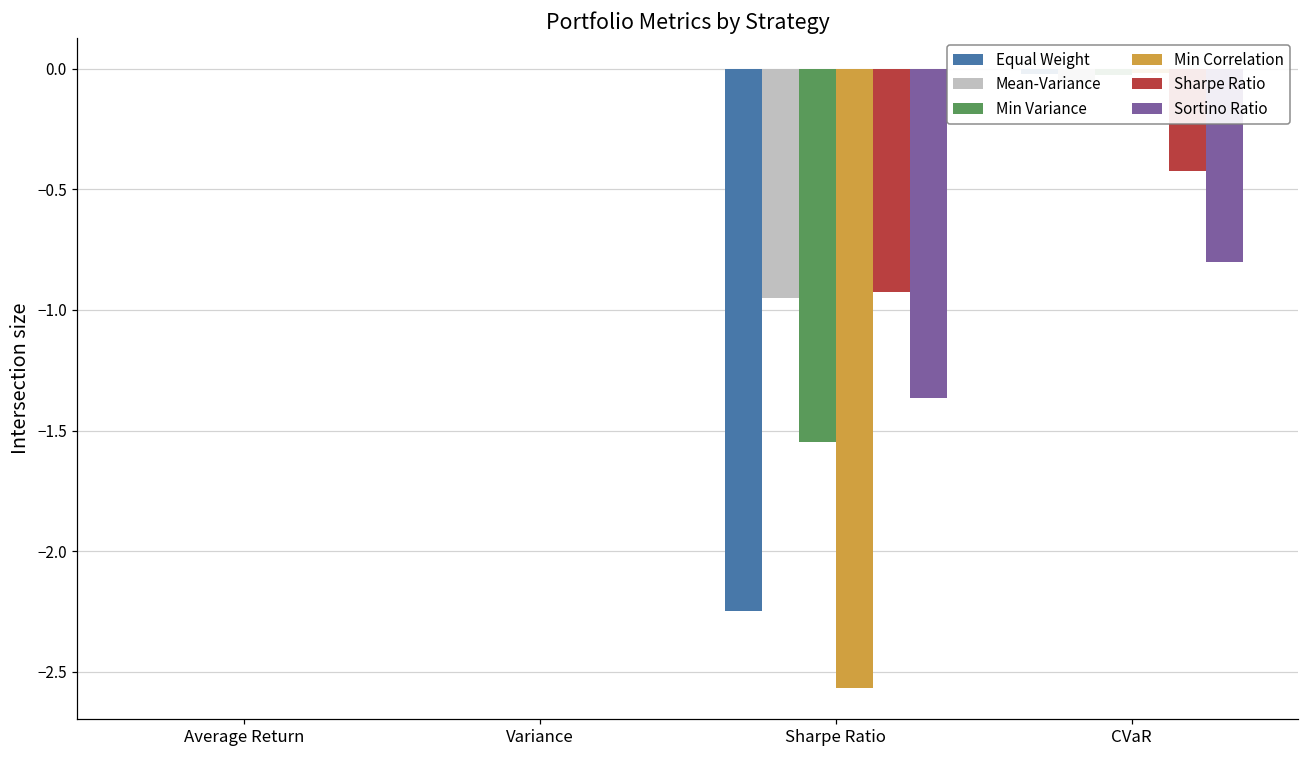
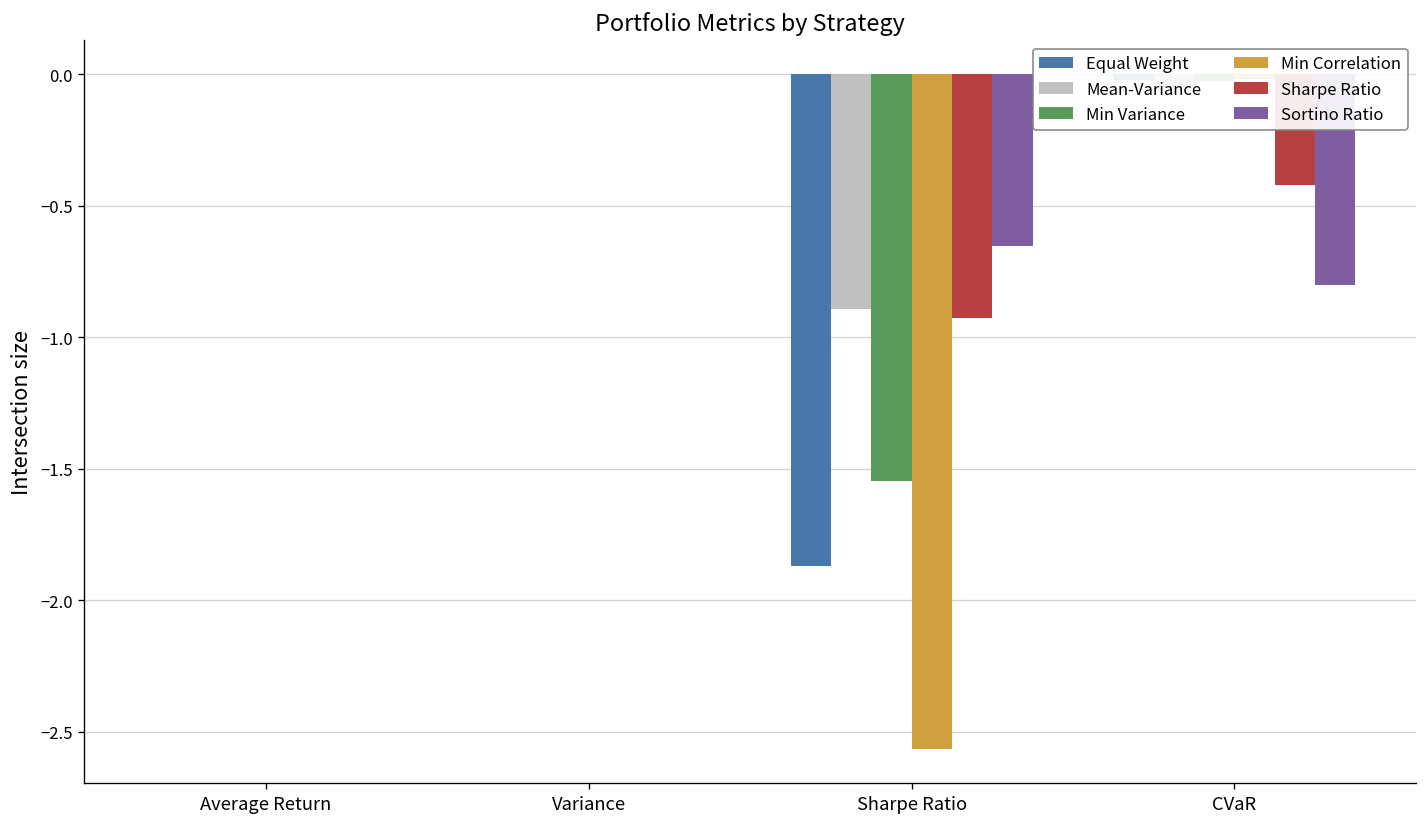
Equal Weight, Sharpe Ratio: -2.25 -> -1.87
Mean-Variance, Sharpe Ratio: -0.95 -> -0.89
Sortino Ratio, Sharpe Ratio: -1.36 -> -0.65
